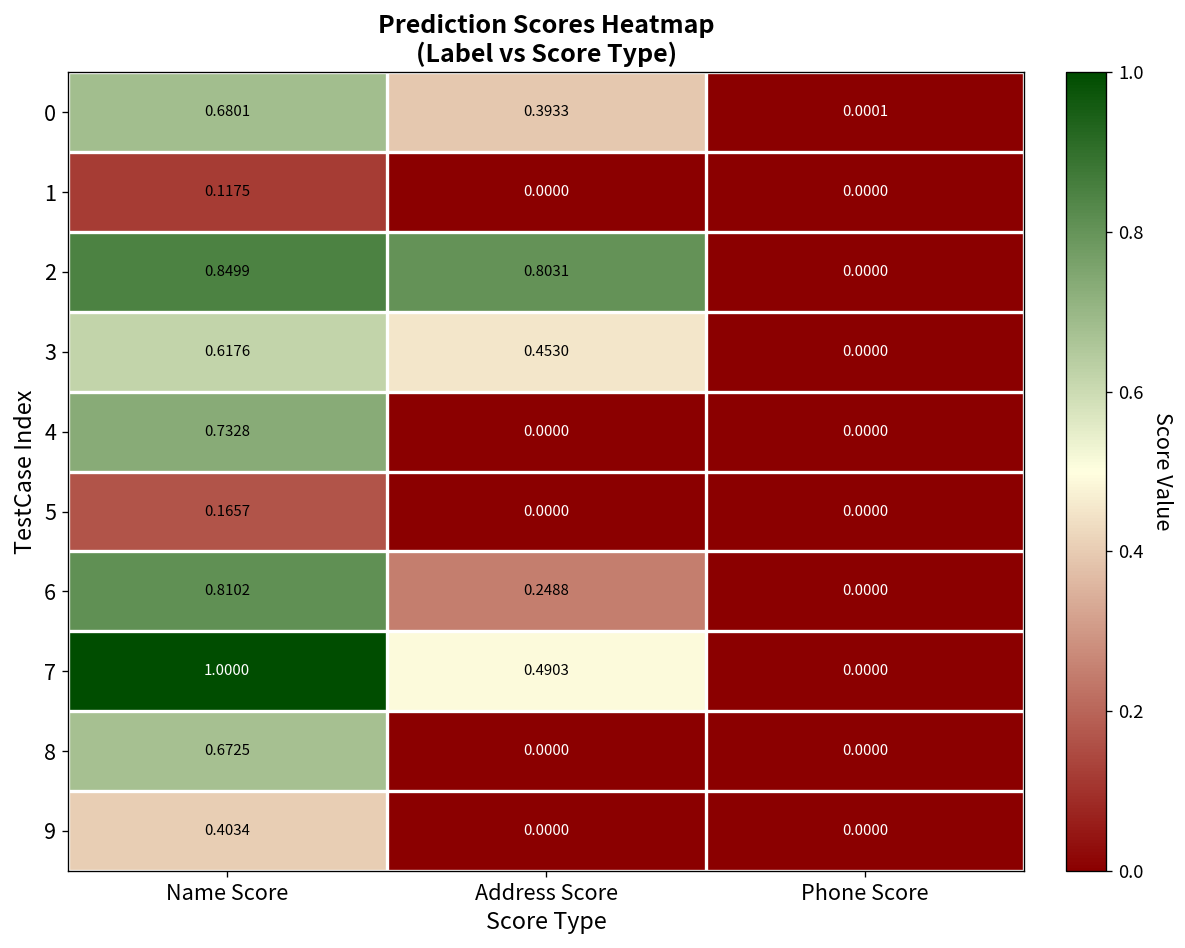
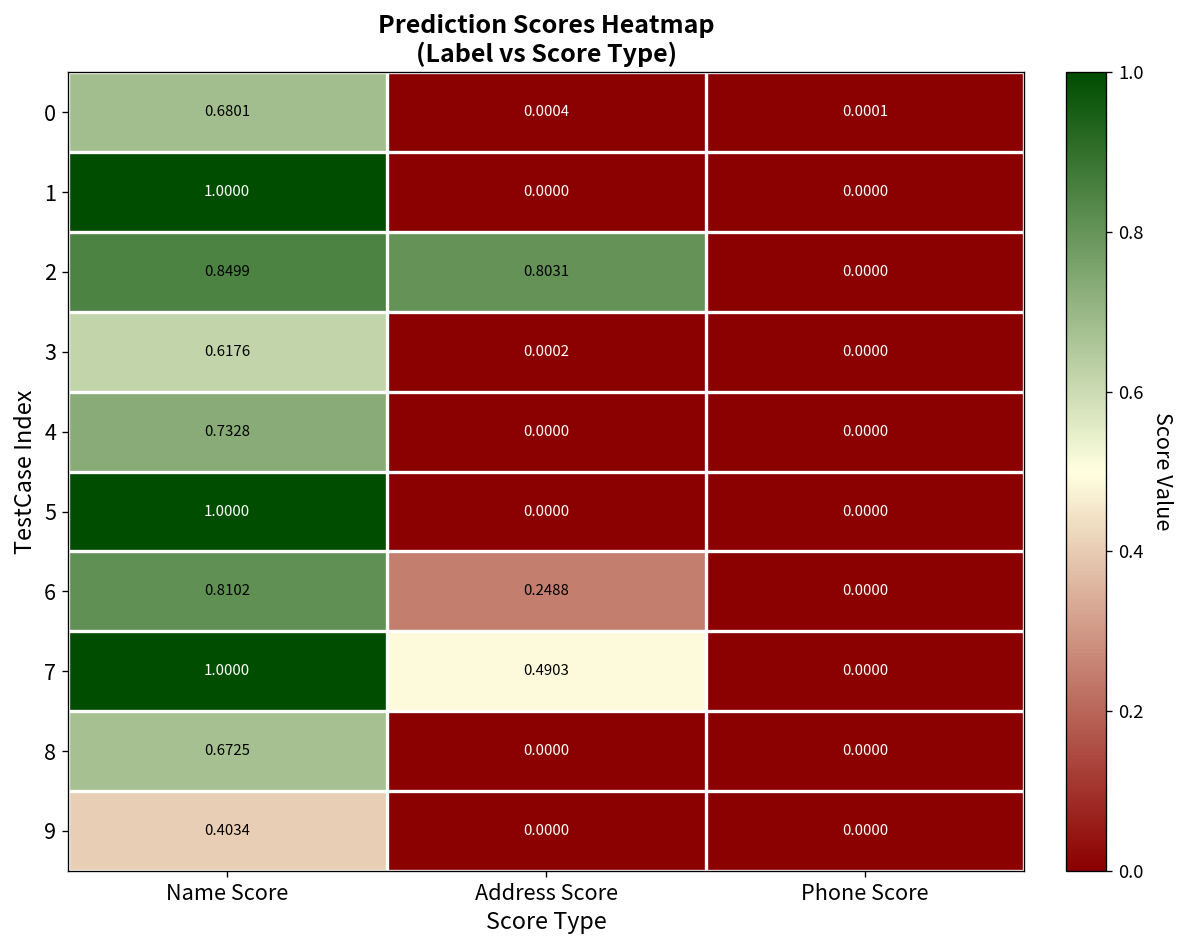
0, Address Score: 0.3933 -> 0.0004
1, Name Score: 0.1175 -> 1.0000
3, Address Score: 0.4530 -> 0.0002
5, Name Score: 0.1657 -> 1.0000
